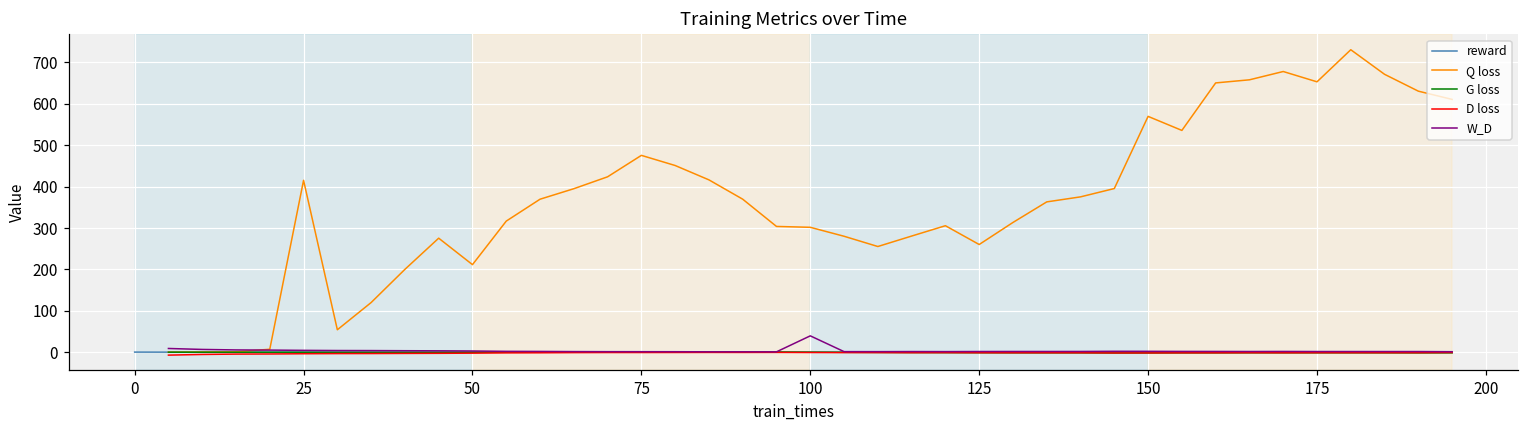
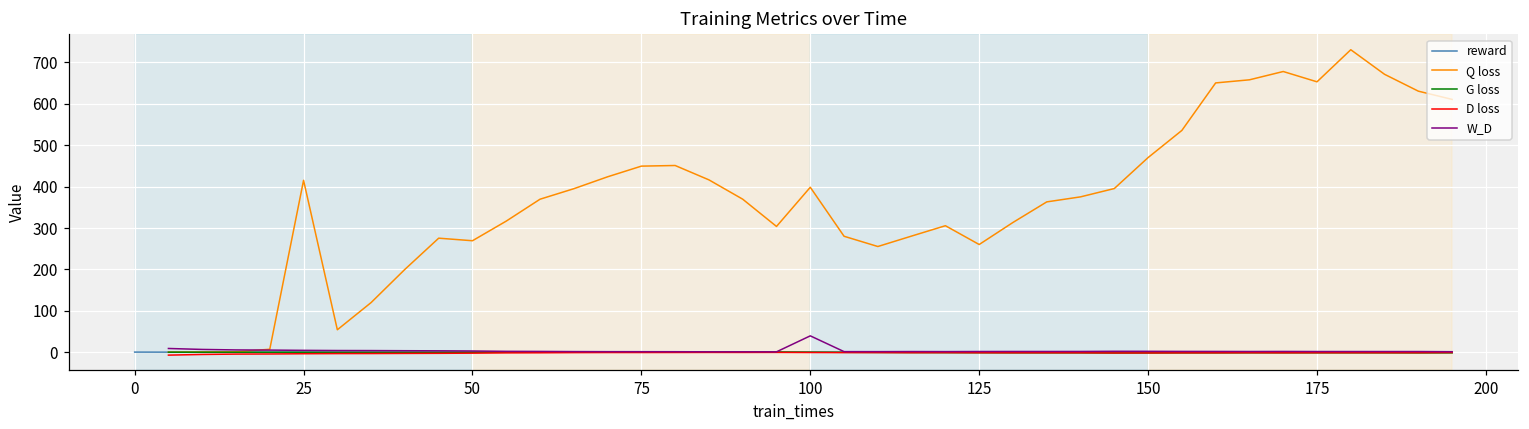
Q loss, 50: 210 -> 270
Q loss, 75: 480 -> 450
Q loss, 100: 300 -> 400
Q loss, 150: 570 -> 470
